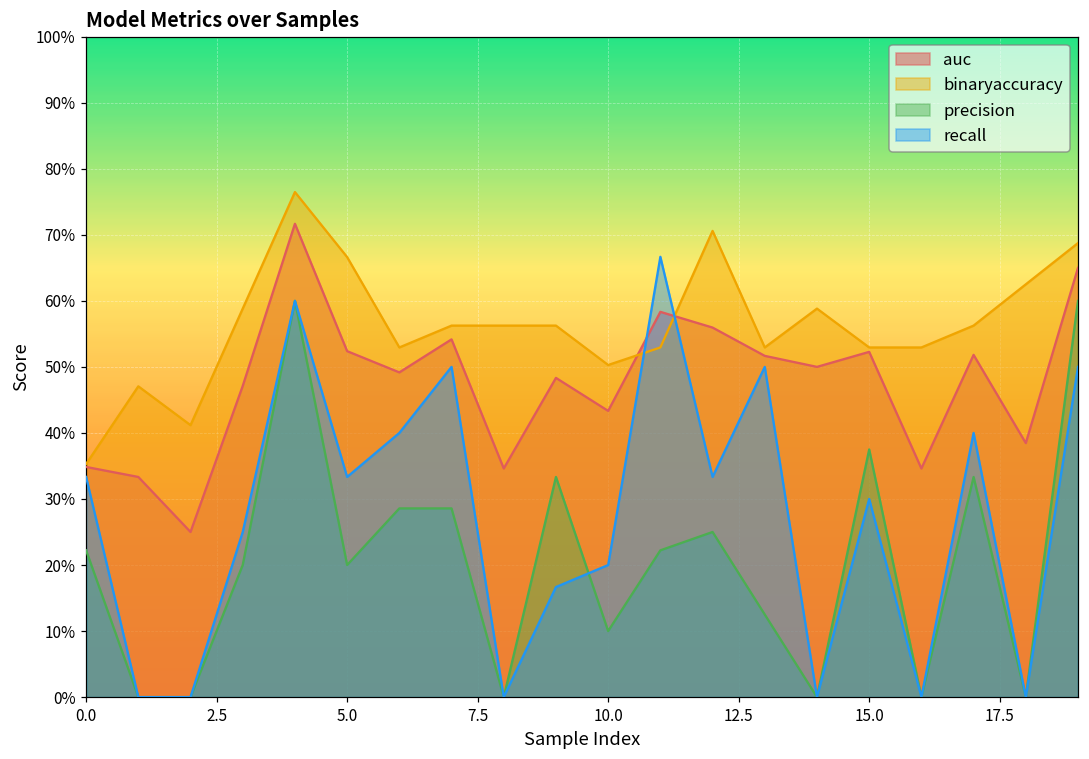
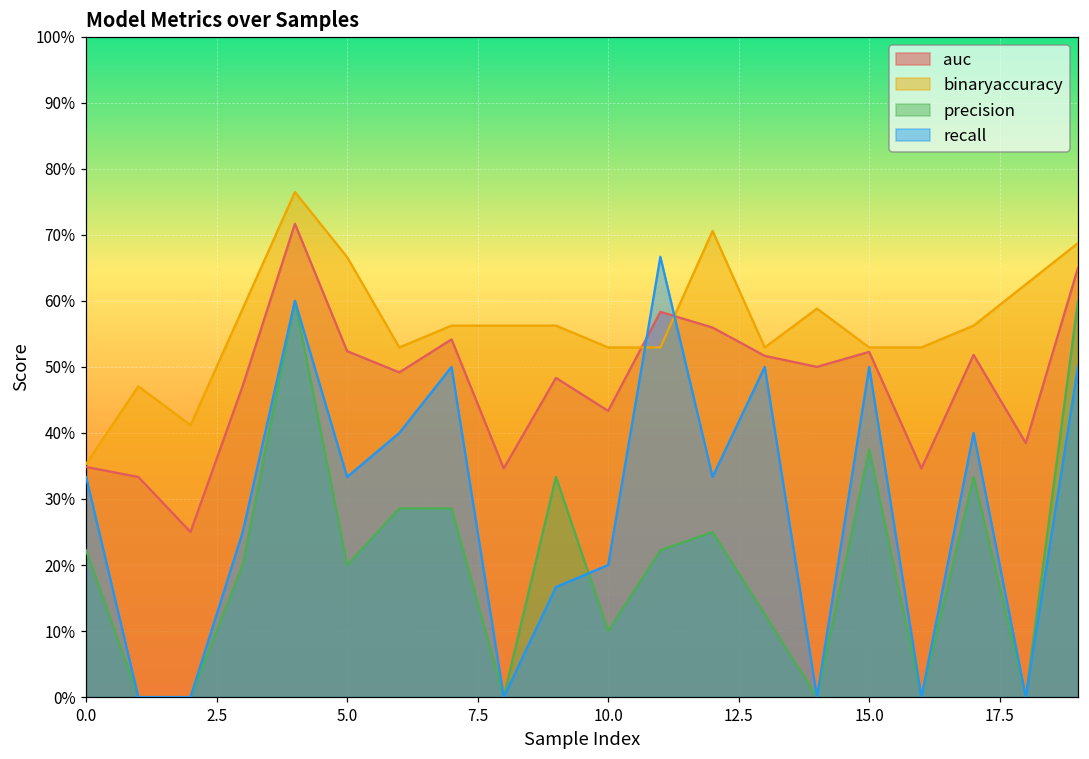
binaryaccuracy, 10.0: 50% -> 53%
recall, 15.0: 30% -> 50%
